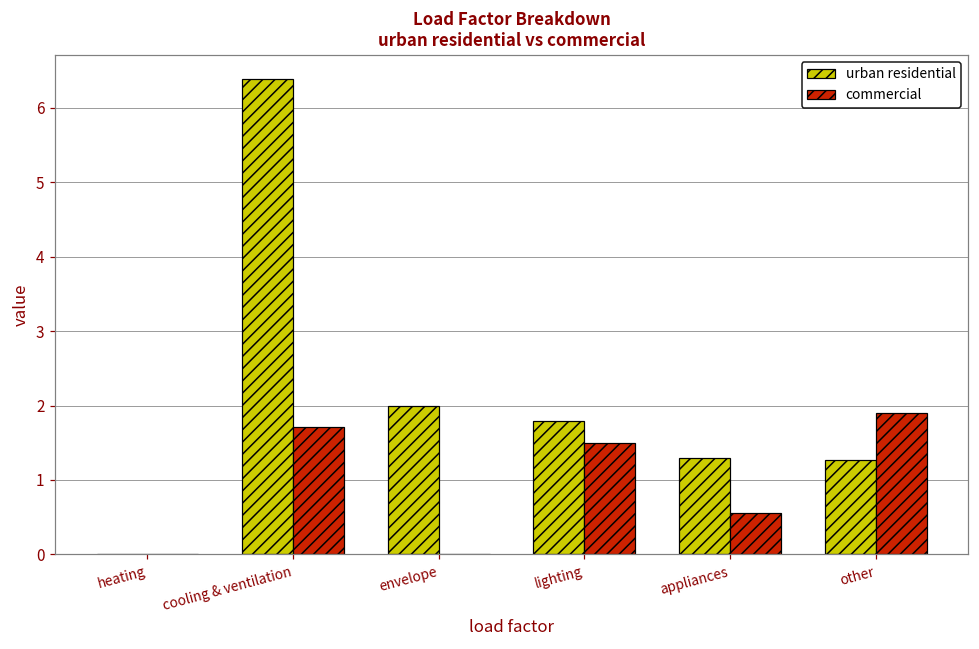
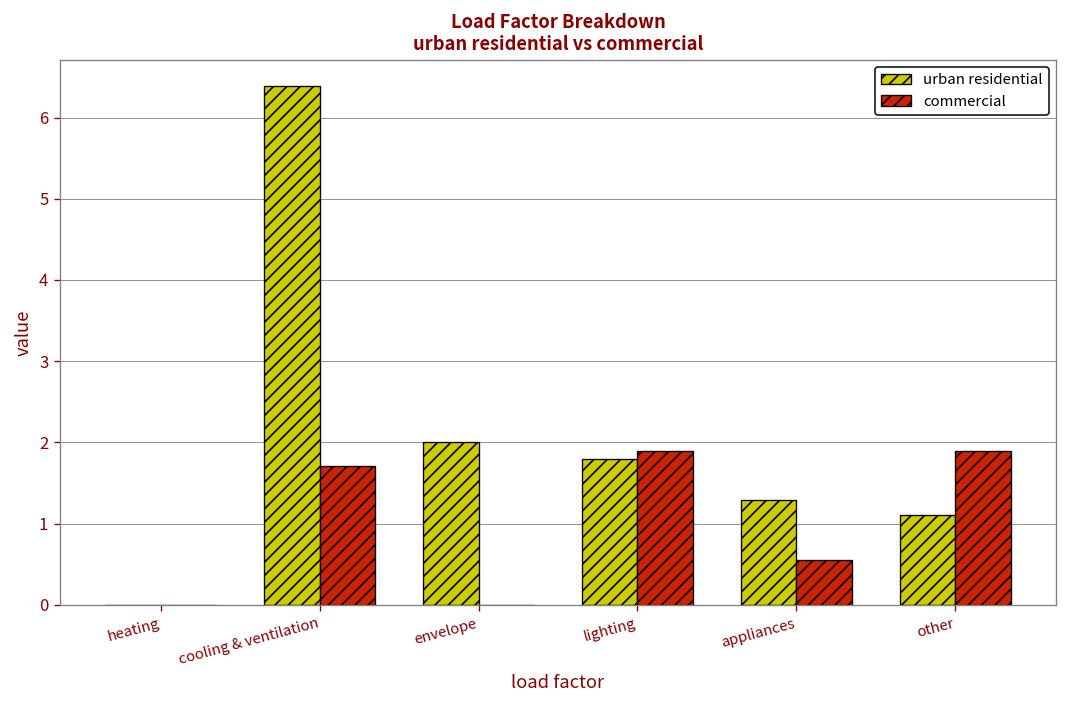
commercial, lighting: 1.5 -> 1.9
urban residential, other: 1.3 -> 1.1
